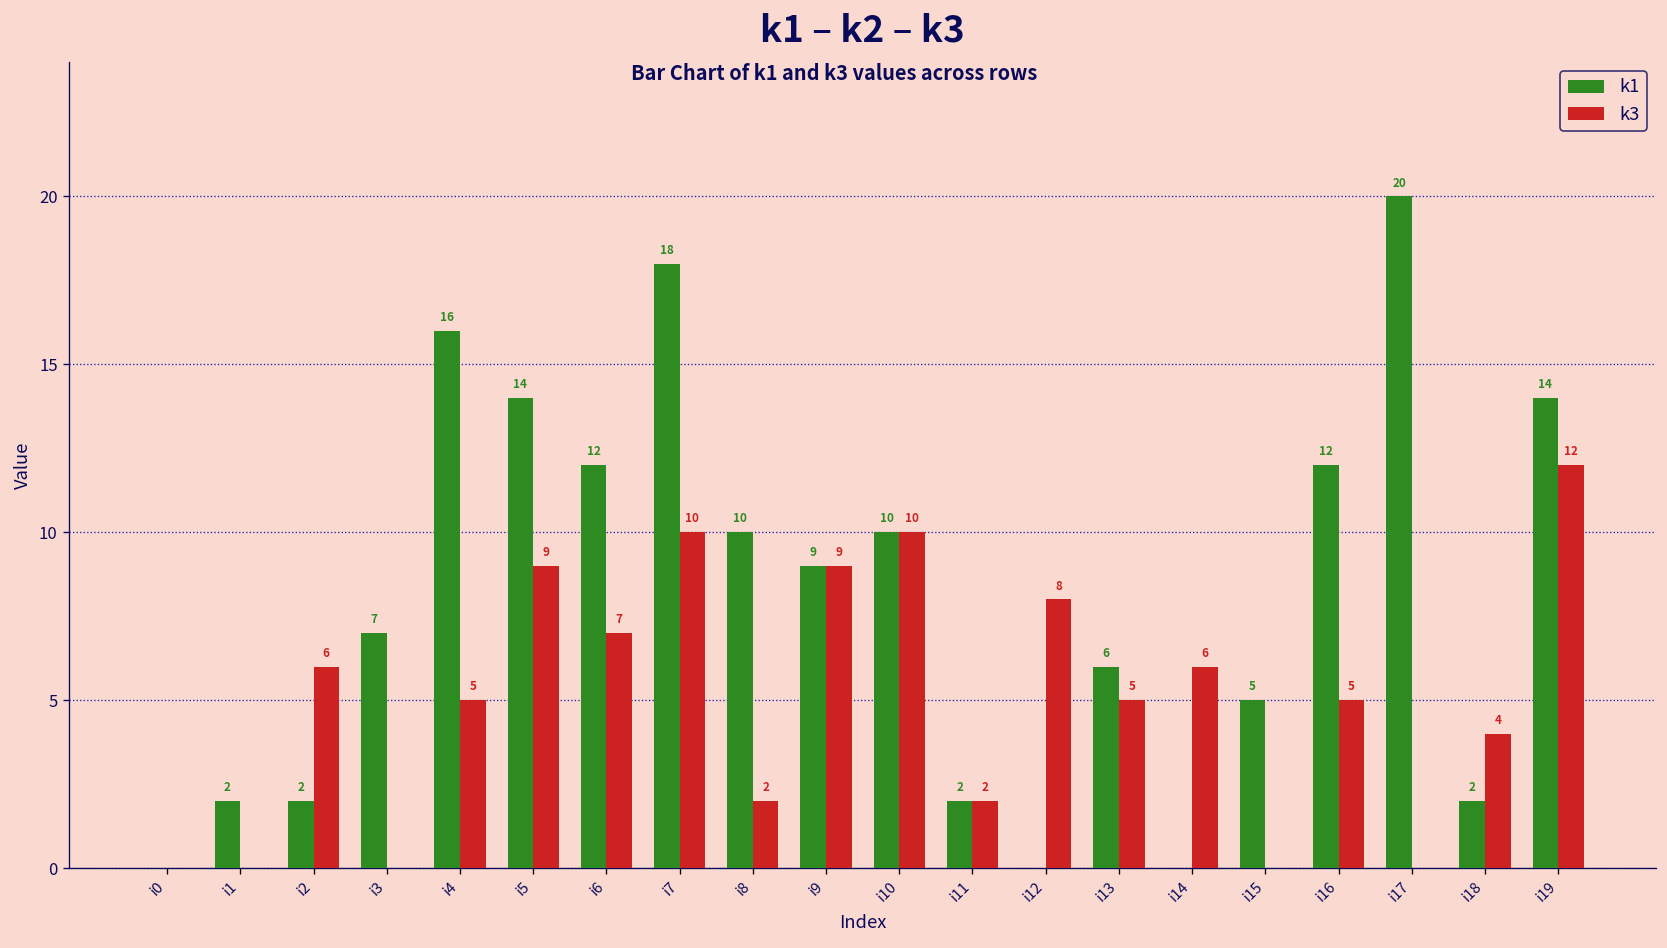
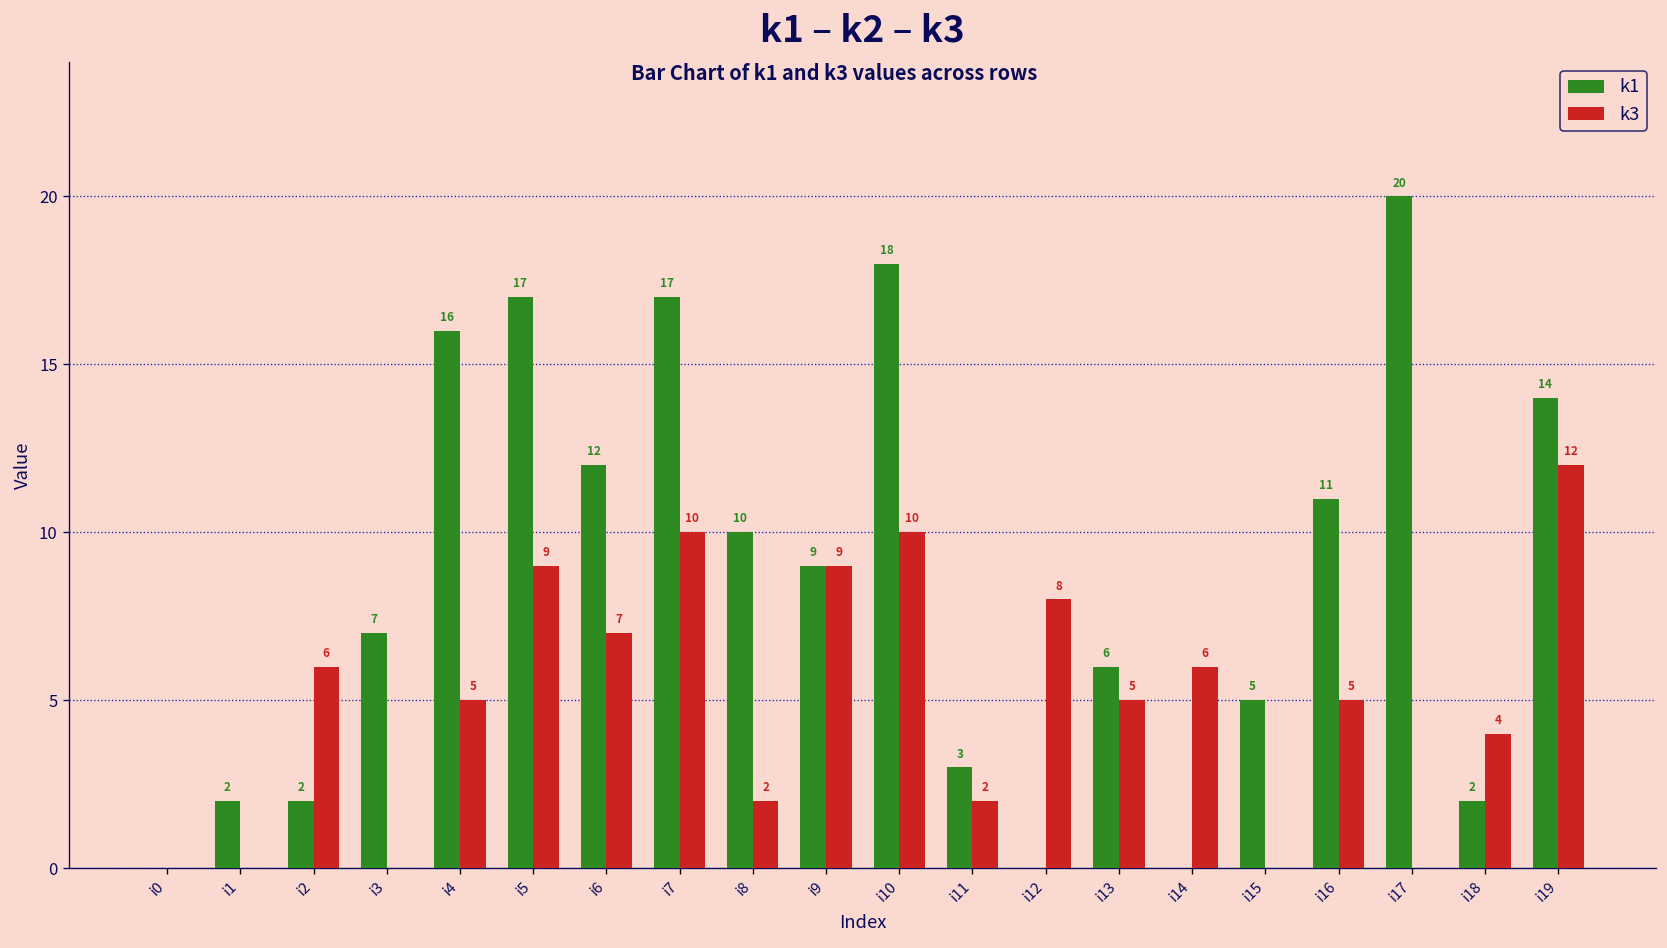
k1, i5: 14 -> 17
k1, i7: 18 -> 17
k1, i10: 10 -> 18
k1, i11: 2 -> 3
k1, i16: 12 -> 11
